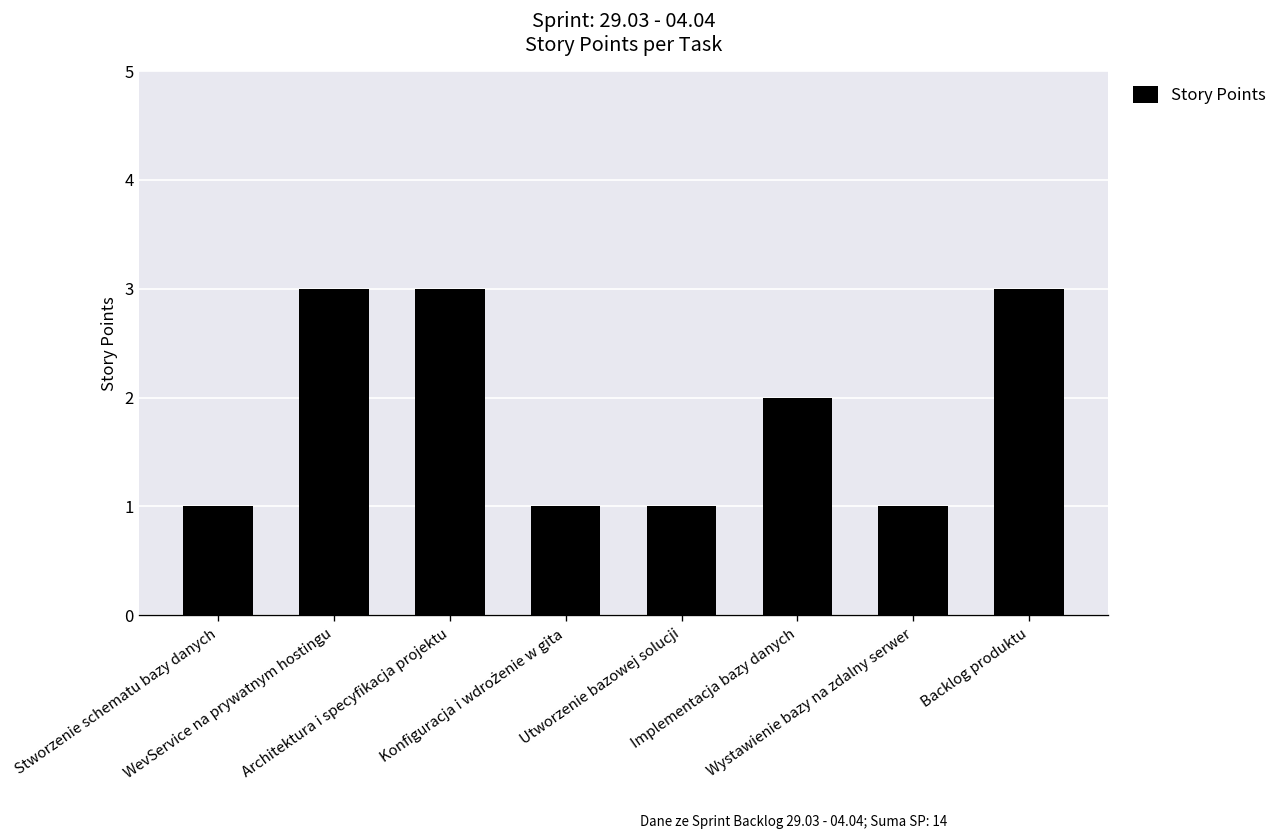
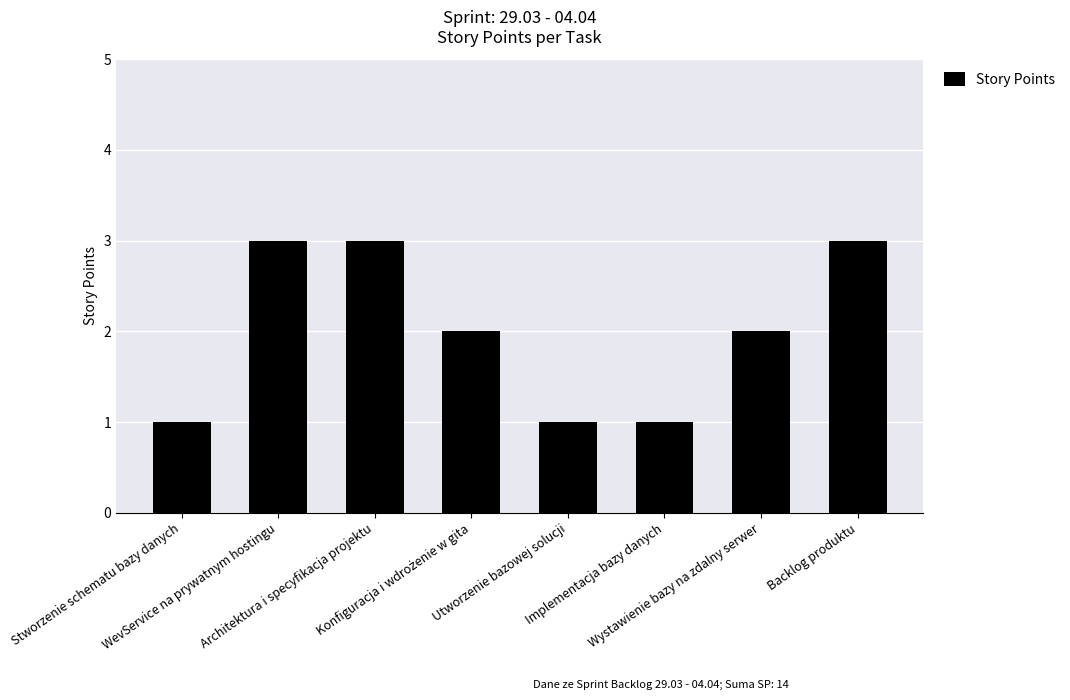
Konfiguracja i wdrożenie w gita: 1 -> 2
Implementacja bazy danych: 2 -> 1
Wystawienie bazy na zdalny serwer: 1 -> 2
